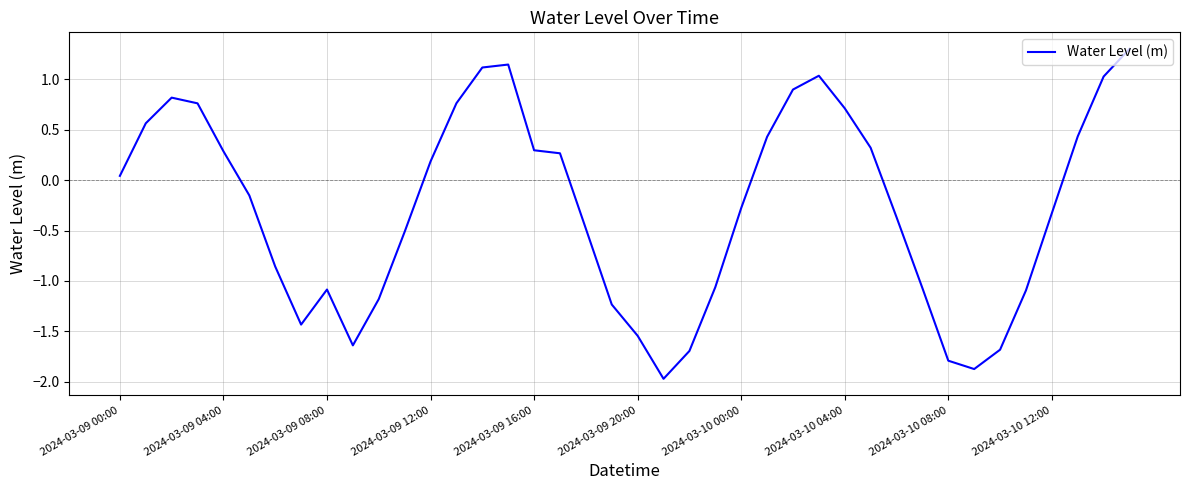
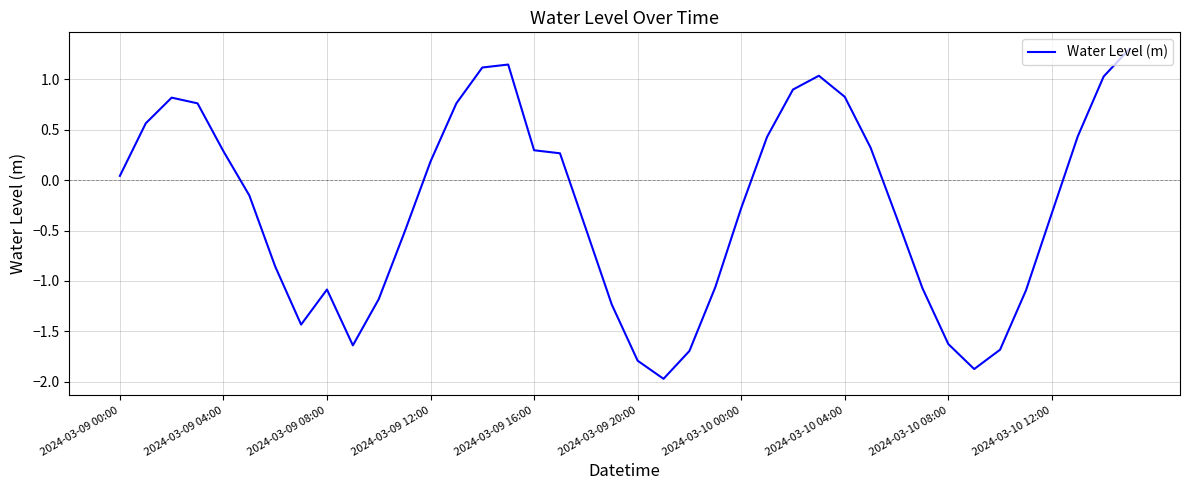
2024-03-09 20:00: -1.54 -> -1.79
2024-03-10 04:00: 0.71 -> 0.83
2024-03-10 08:00: -1.79 -> -1.63
